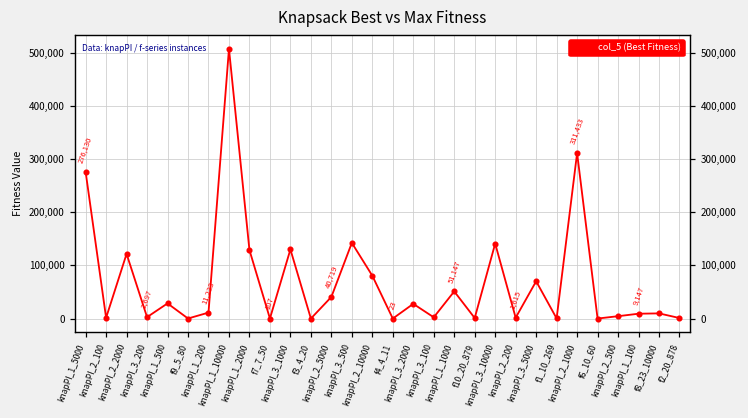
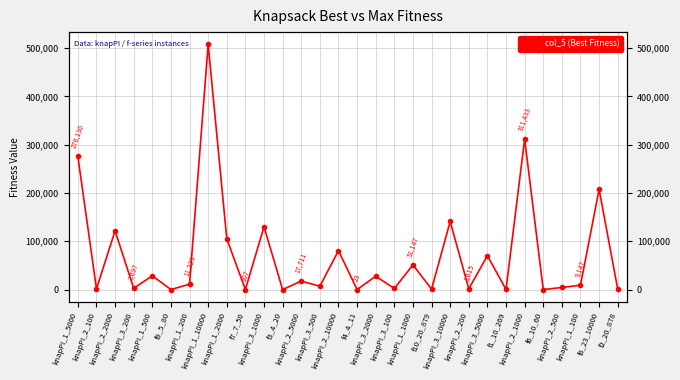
knapPI_1_2000: 130,000 -> 110,000
knapPI_2_5000: 40,719 -> 17,711
knapPI_3_500: 140,000 -> 10,000
f8_23_10000: 10,000 -> 210,000
